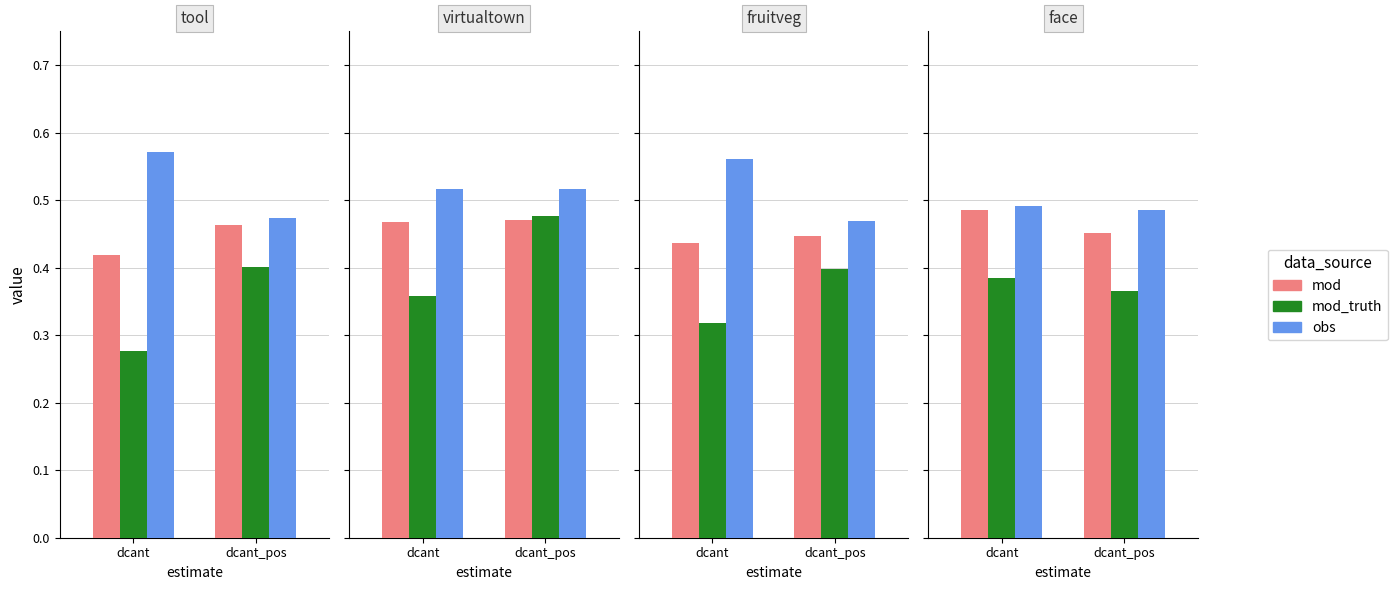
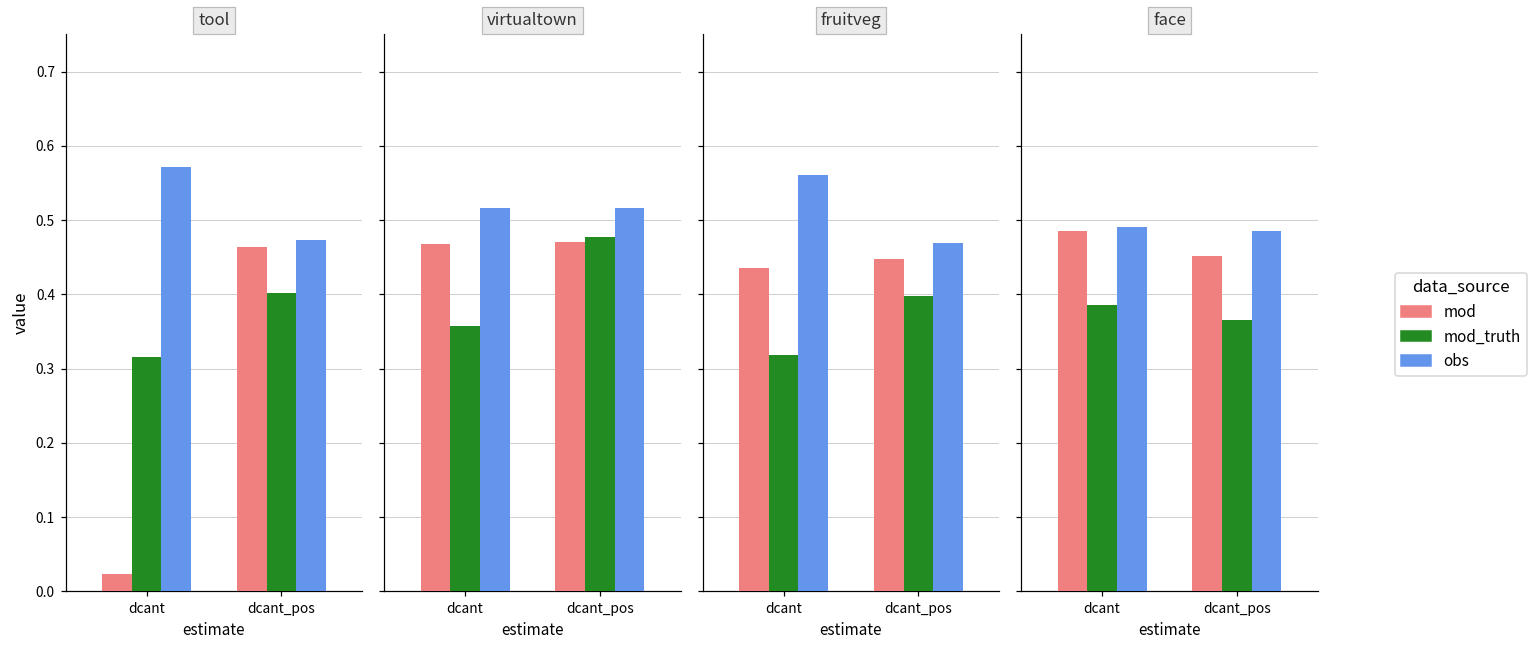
tool, mod, dcant: 0.42 -> 0.02
tool, mod_truth, dcant: 0.28 -> 0.32
